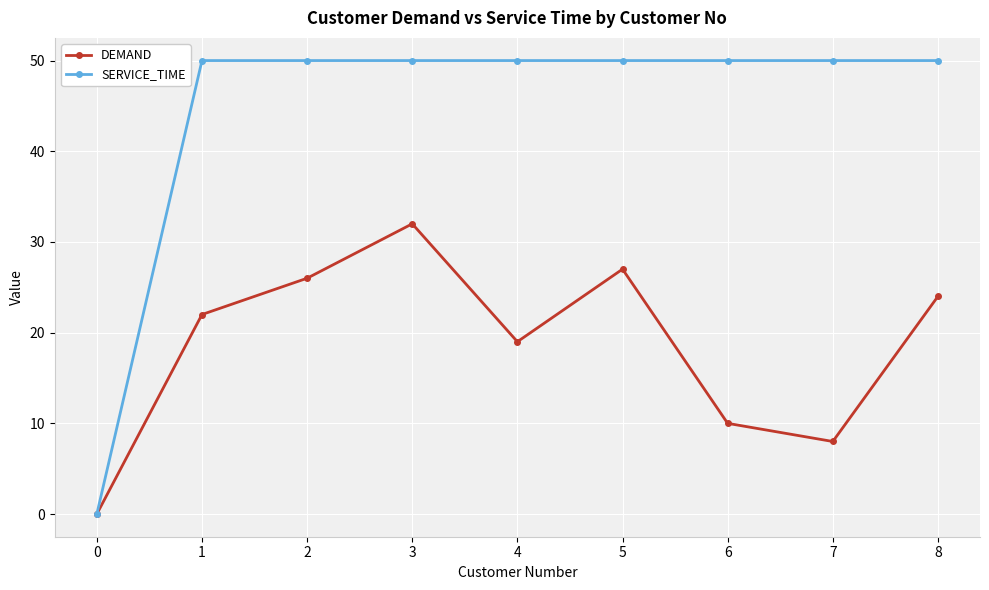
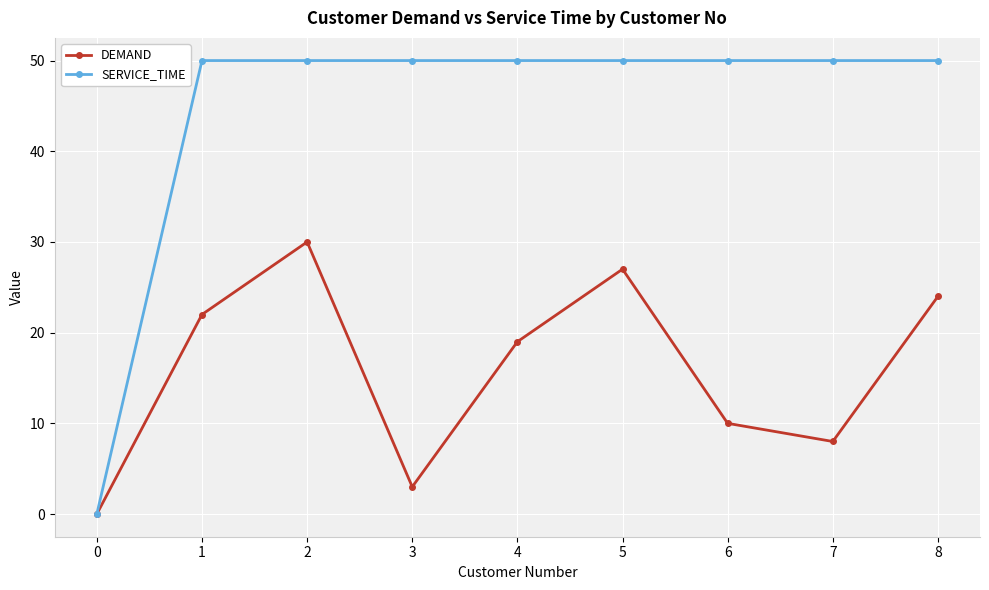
DEMAND, 2: 26 -> 30
DEMAND, 3: 32 -> 3
